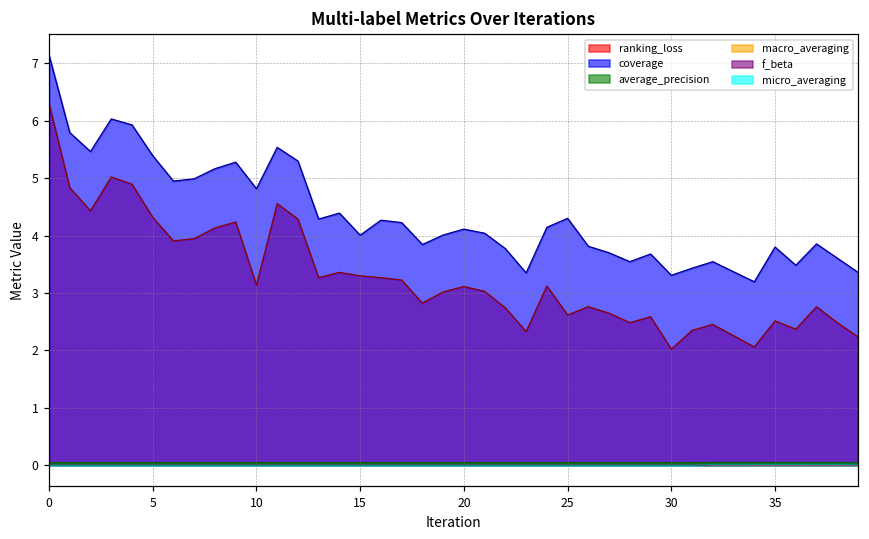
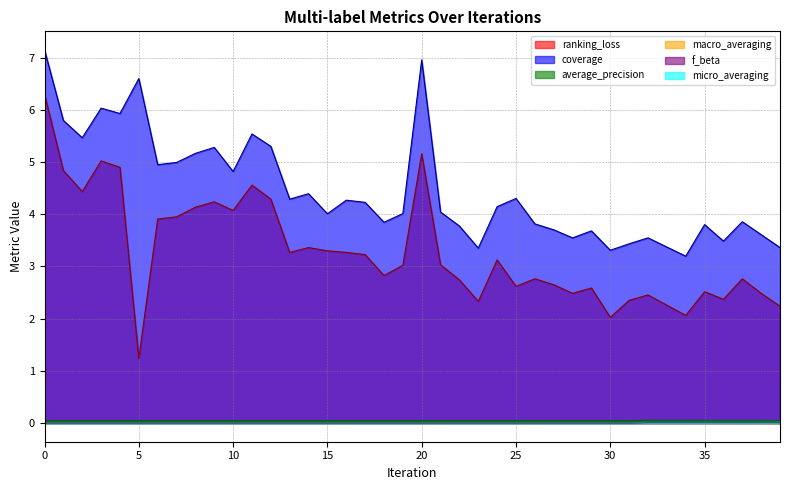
ranking_loss, 5: 4.3 -> 1.2
coverage, 5: 5.4 -> 6.6
ranking_loss, 10: 3.1 -> 4.1
ranking_loss, 20: 3.1 -> 5.2
coverage, 20: 4.1 -> 7.0
